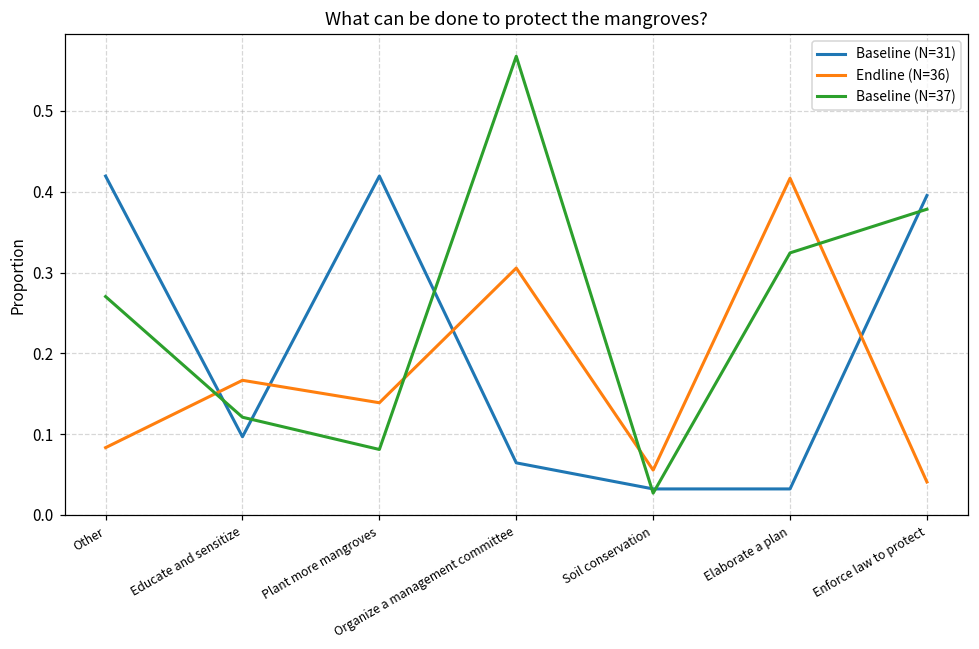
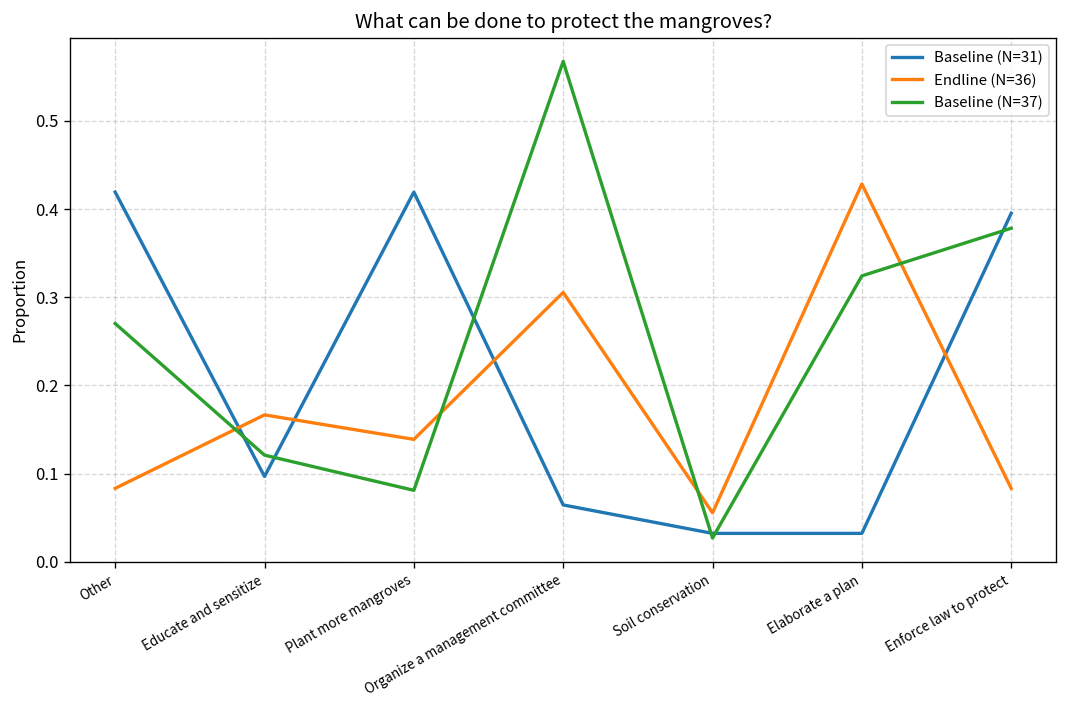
Endline (N=36), Elaborate a plan: 0.42 -> 0.43
Endline (N=36), Enforce law to protect: 0.04 -> 0.08
